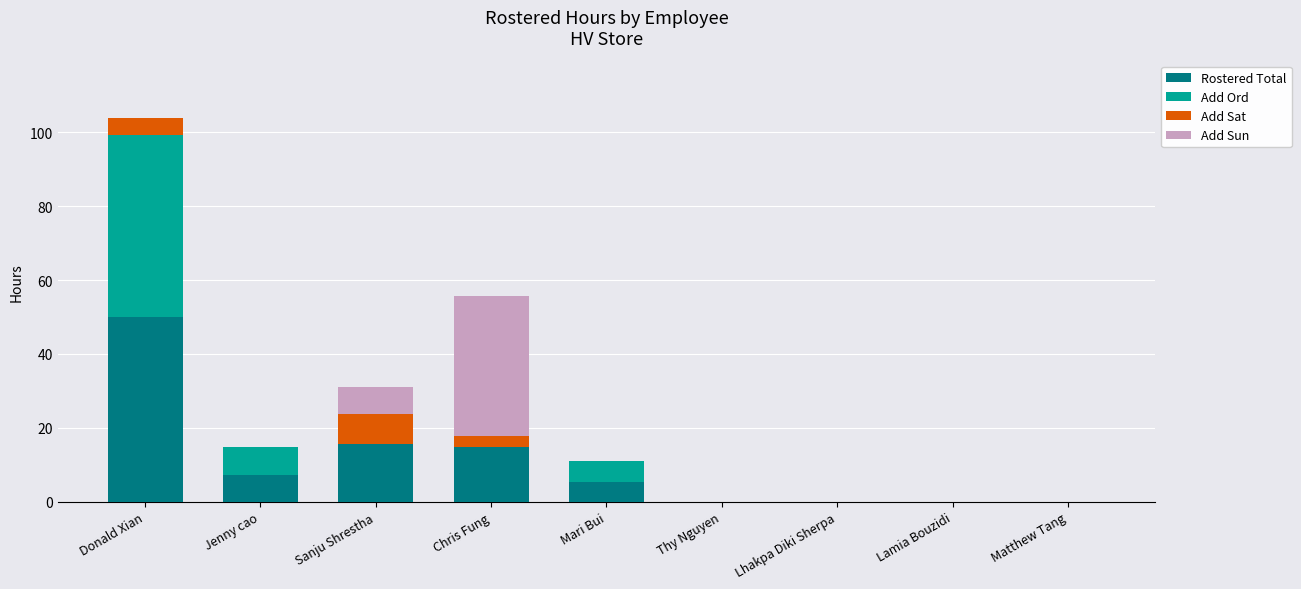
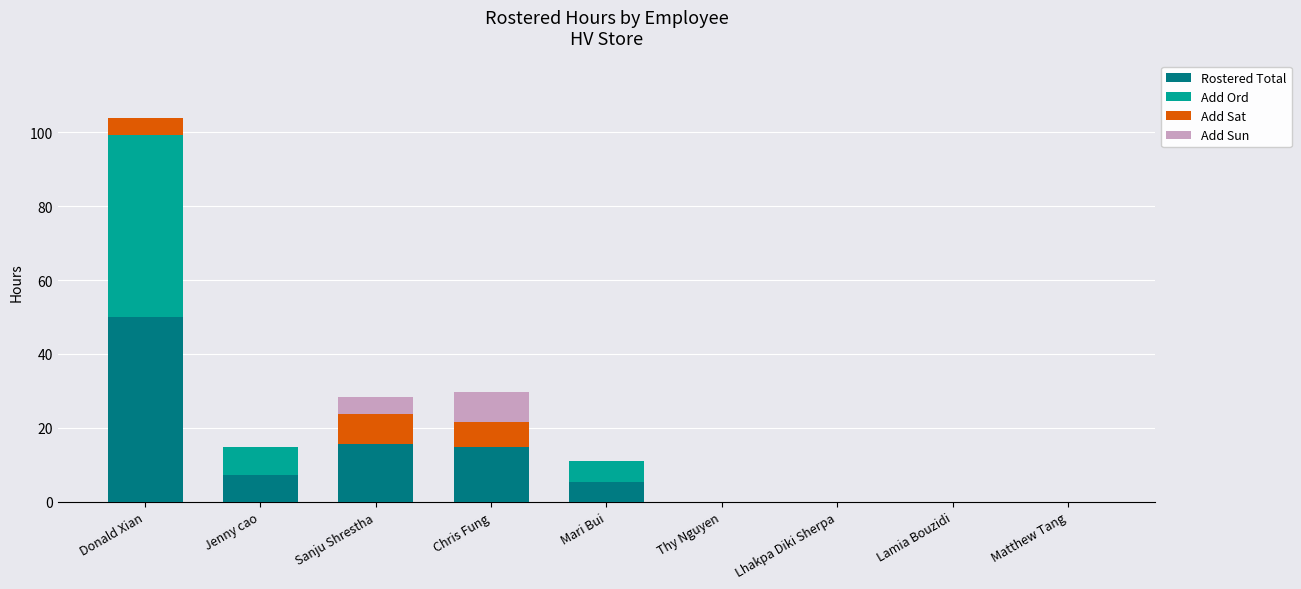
Add Sun, Sanju Shrestha: 8 -> 5
Add Sat, Chris Fung: 3 -> 7
Add Sun, Chris Fung: 38 -> 8
